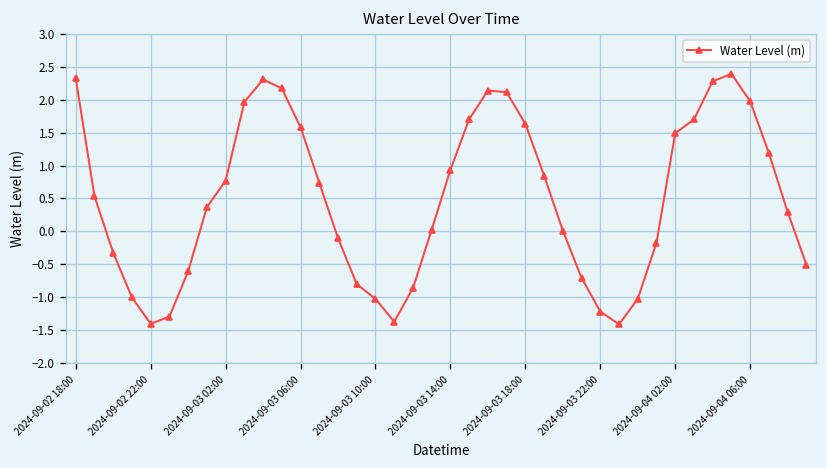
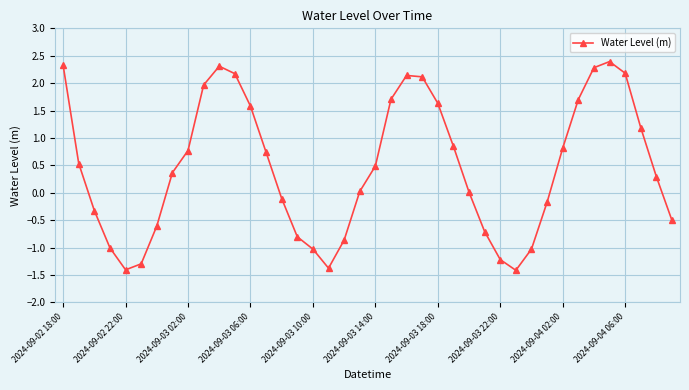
2024-09-03 14:00: 0.9 -> 0.5
2024-09-04 02:00: 1.5 -> 0.8
2024-09-04 06:00: 2.0 -> 2.2
